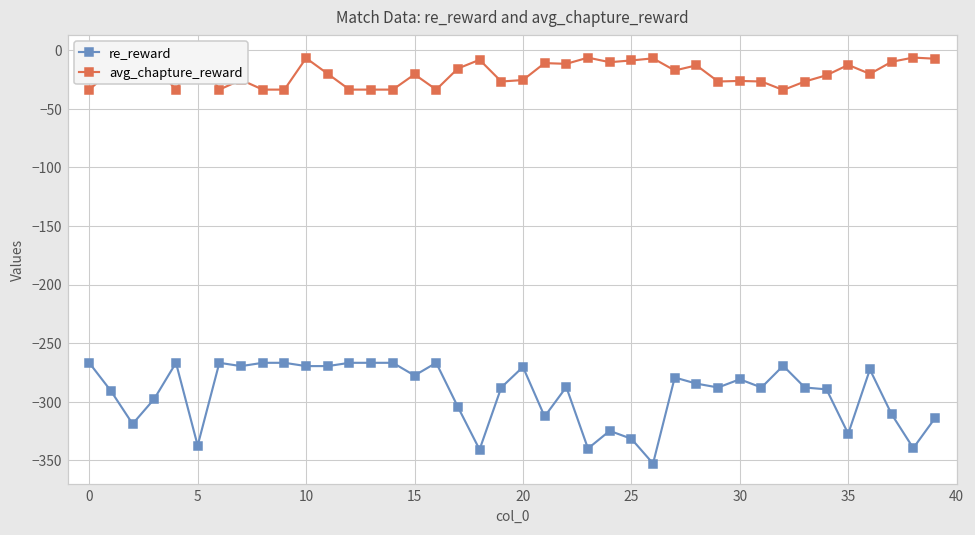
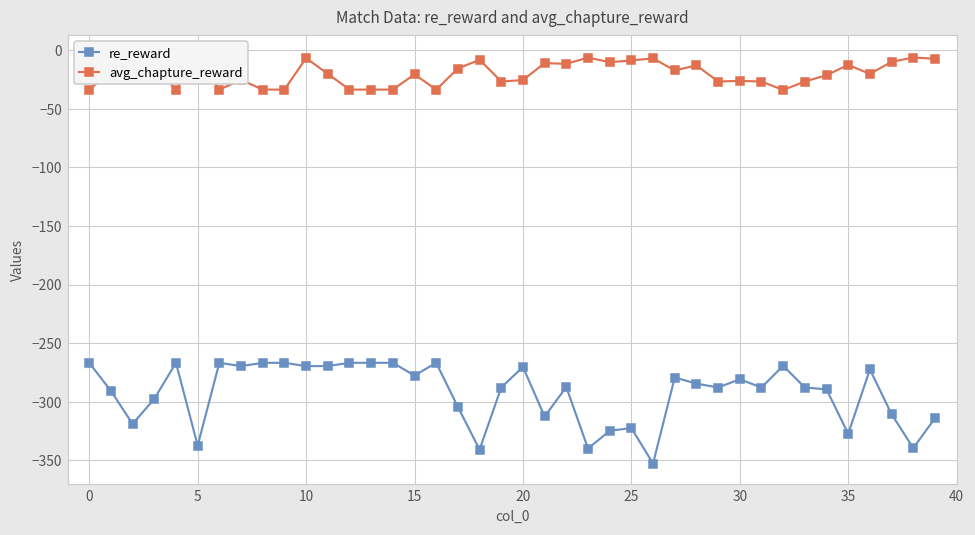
re_reward, 25: -332 -> -322
